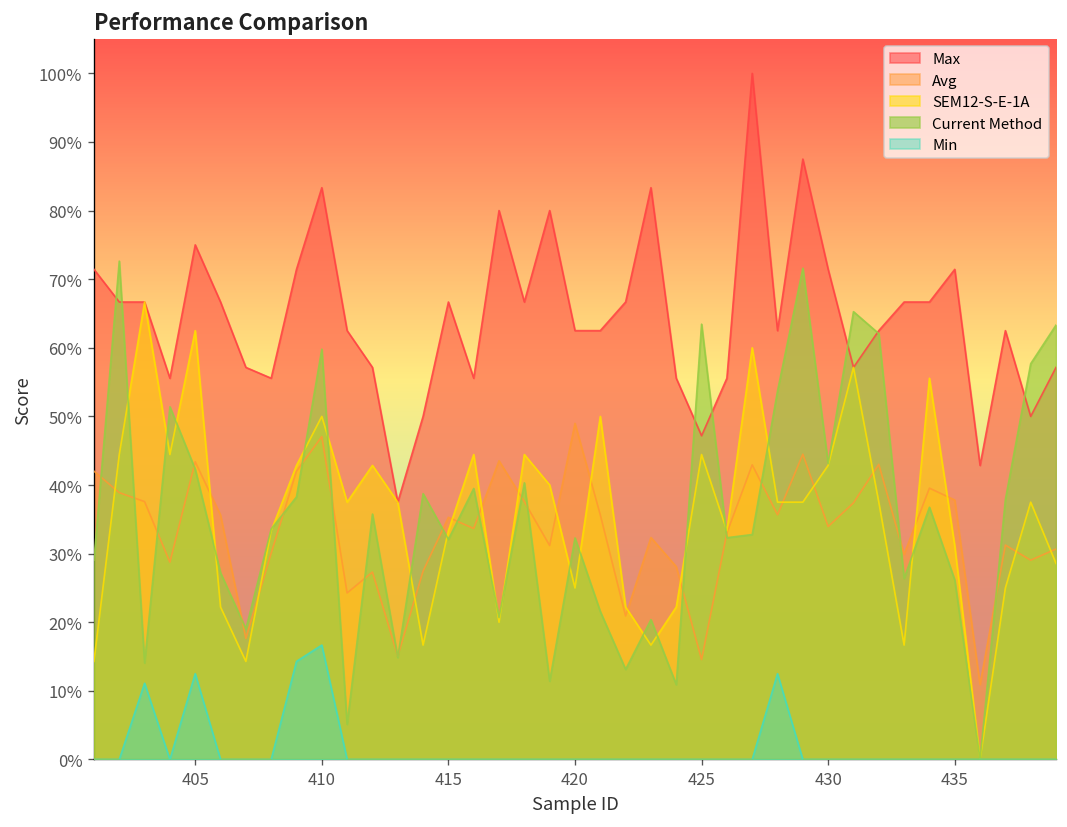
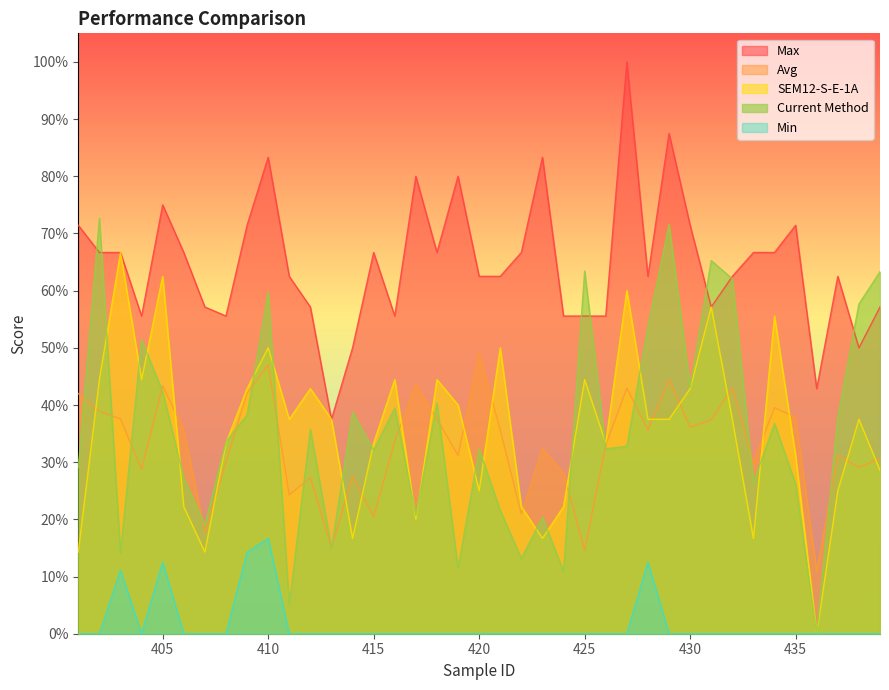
Avg, 415: 35% -> 20%
Max, 425: 47% -> 56%
Avg, 430: 34% -> 36%
